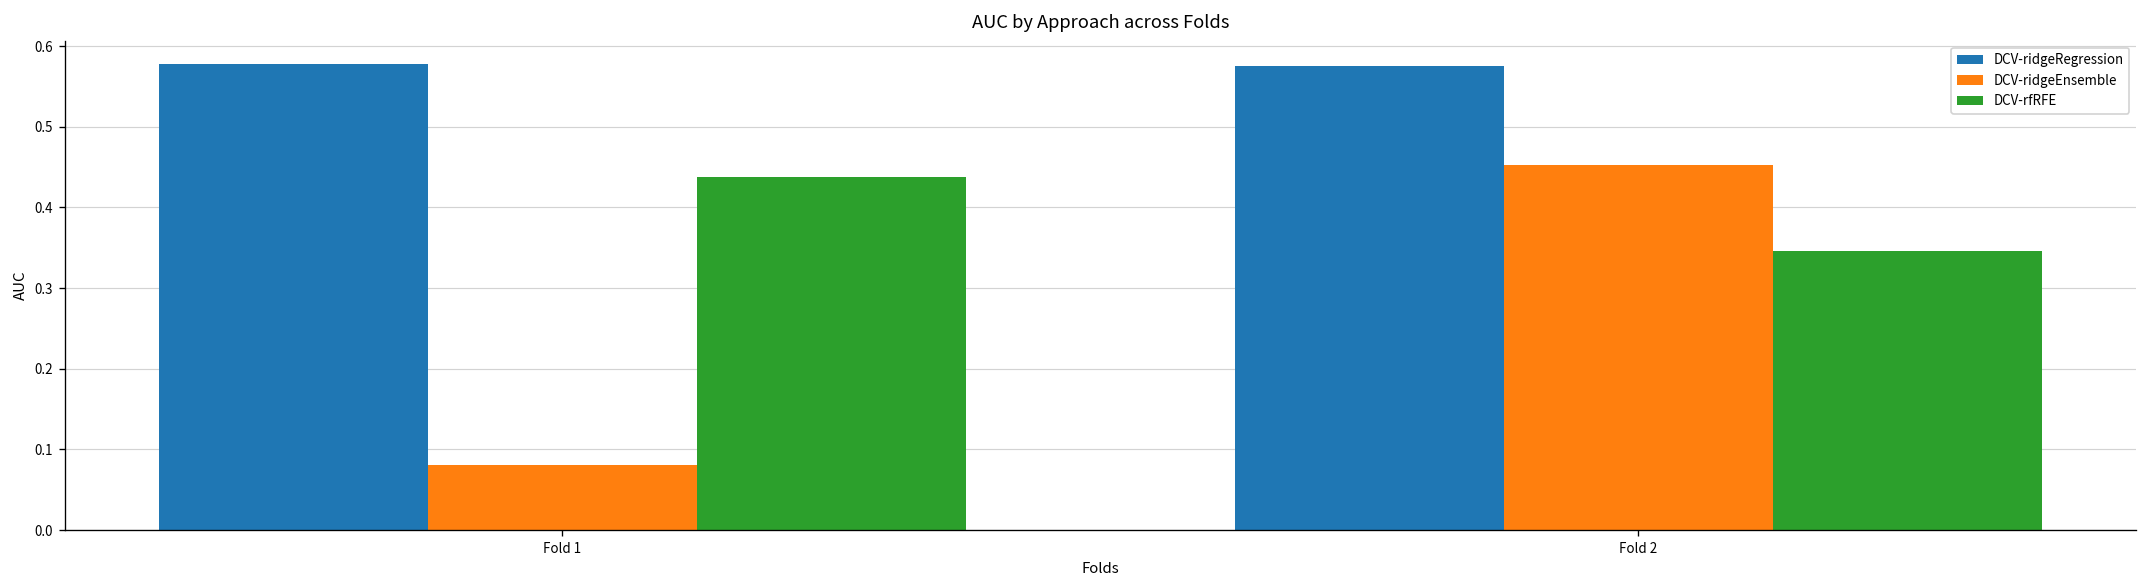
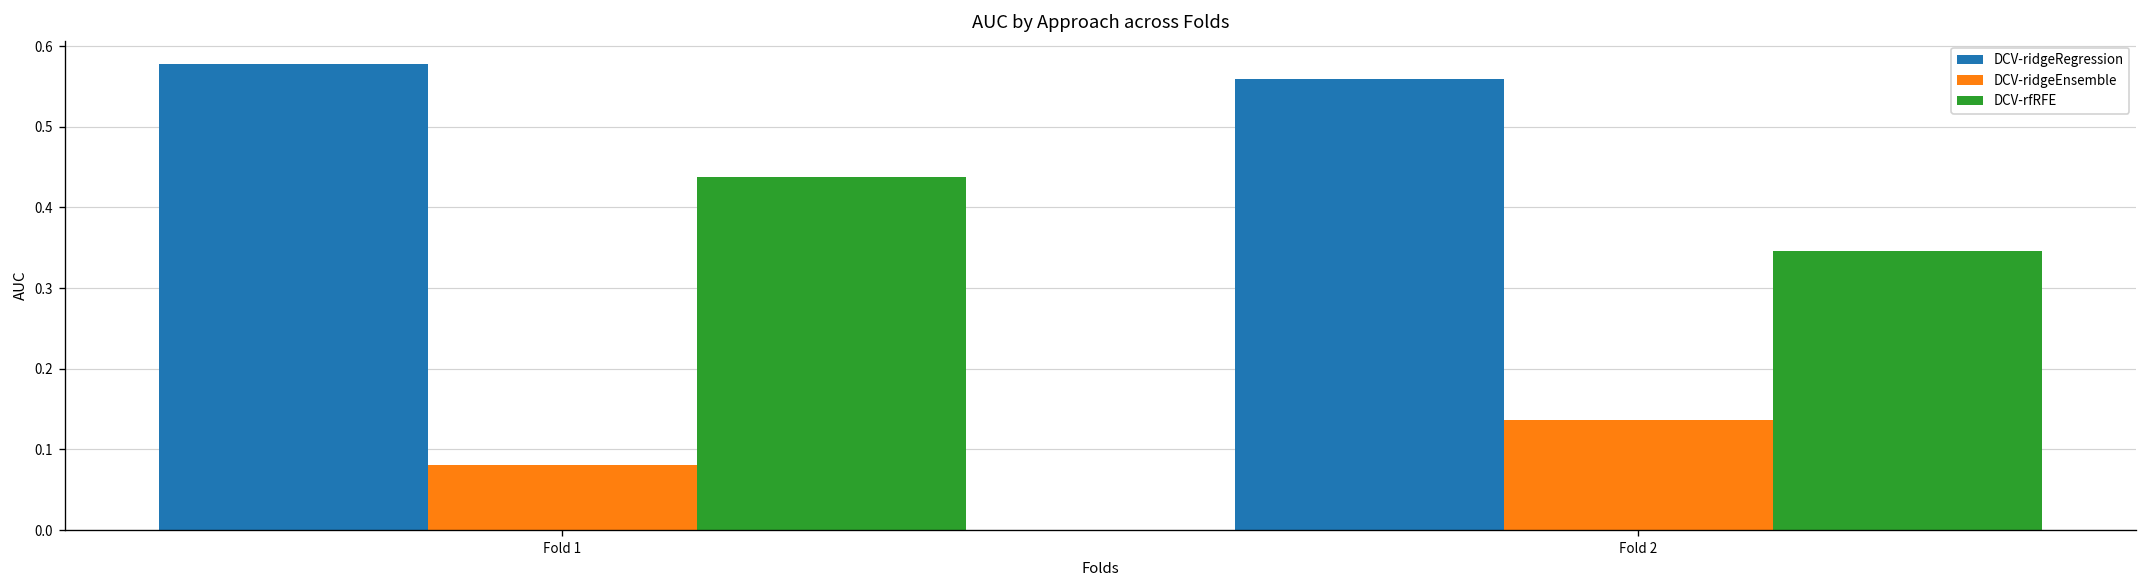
DCV-ridgeRegression, Fold 2: 0.57 -> 0.56
DCV-ridgeEnsemble, Fold 2: 0.45 -> 0.14
